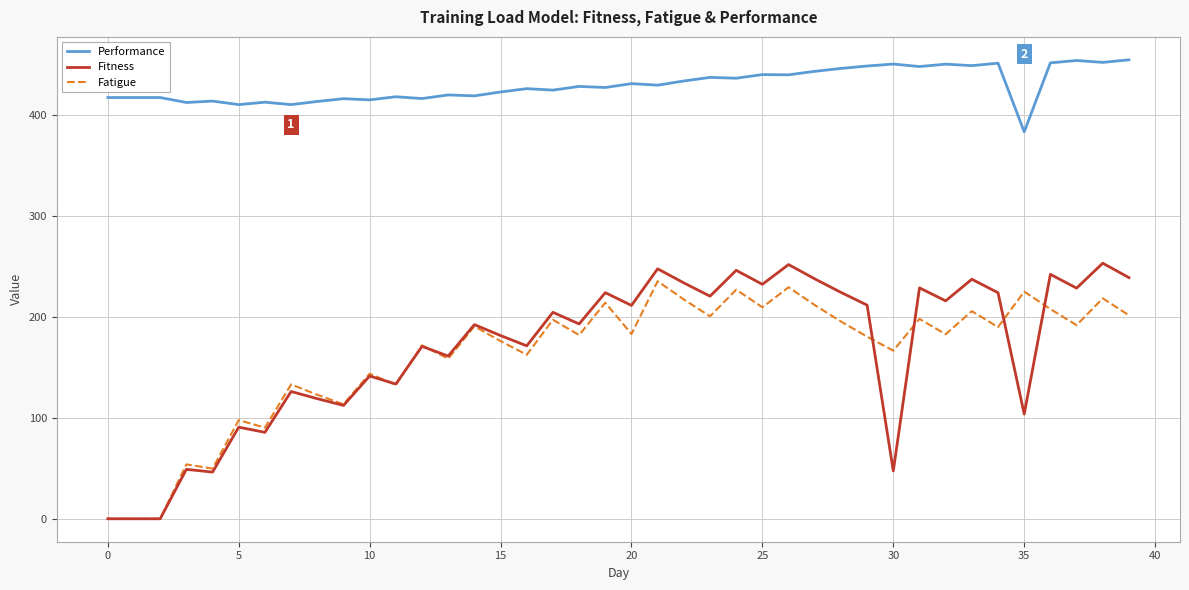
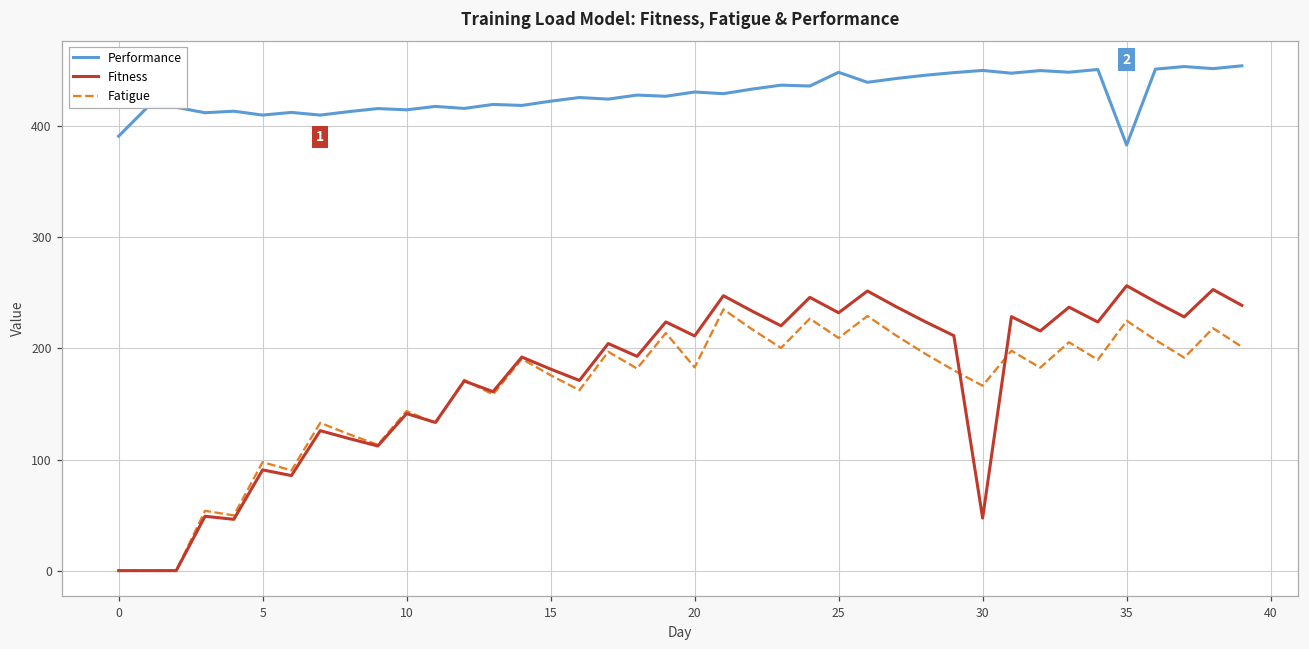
Performance, 0: 417 -> 391
Performance, 25: 440 -> 449
Fitness, 35: 104 -> 256
